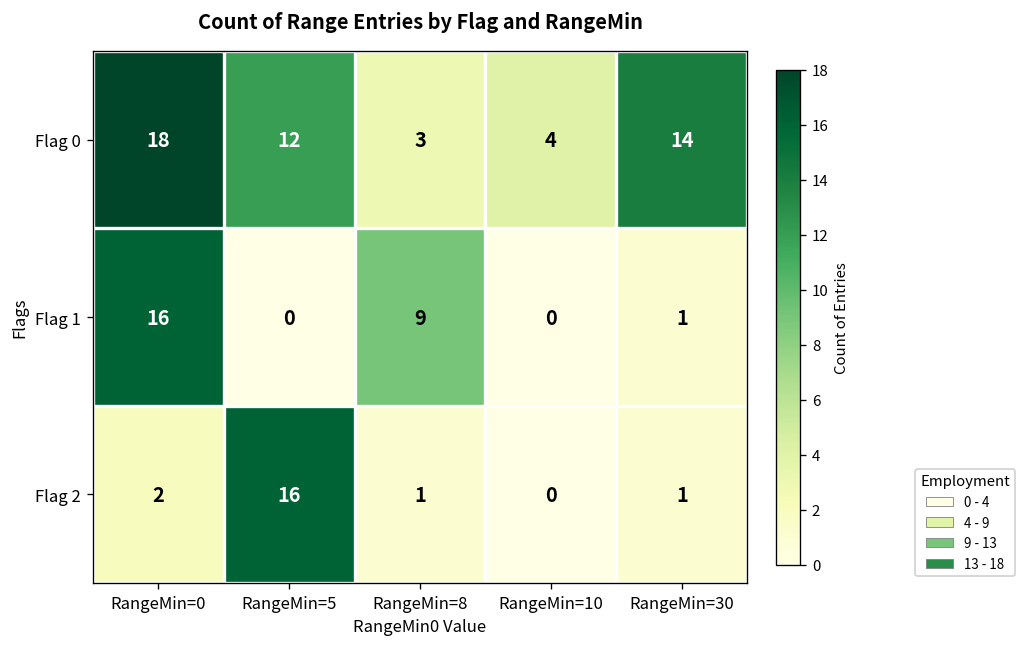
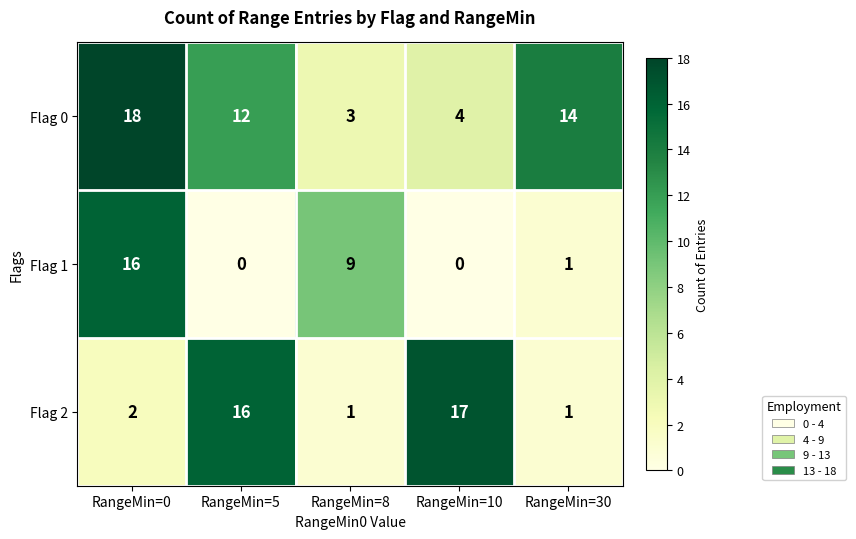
Flag 2, RangeMin=10: 0 -> 17
